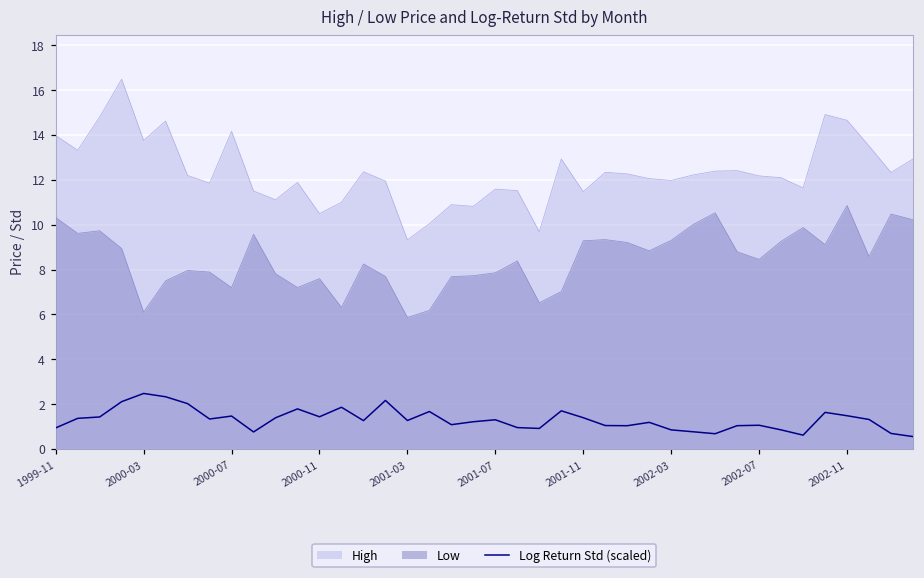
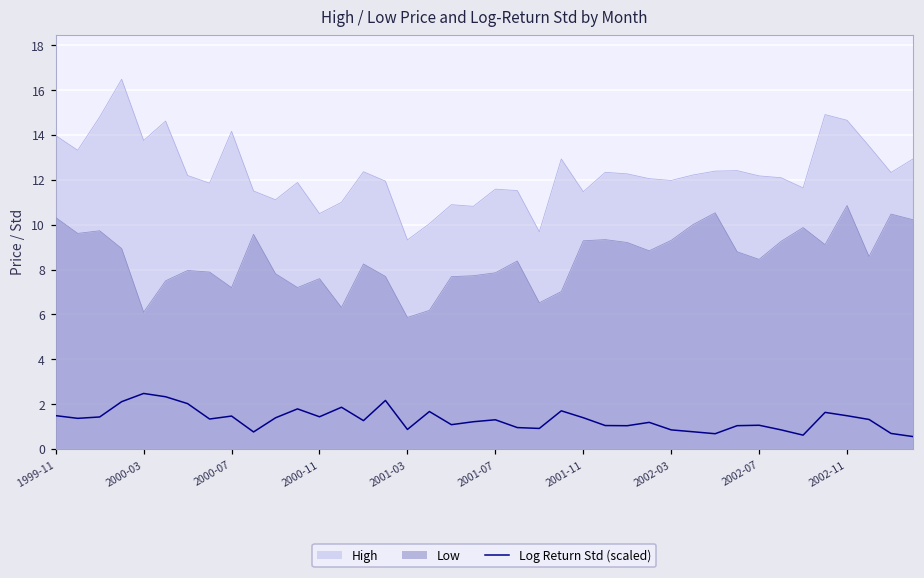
Log Return Std (scaled), 1999-11: 0.9 -> 1.5
Log Return Std (scaled), 2001-03: 1.3 -> 0.9
